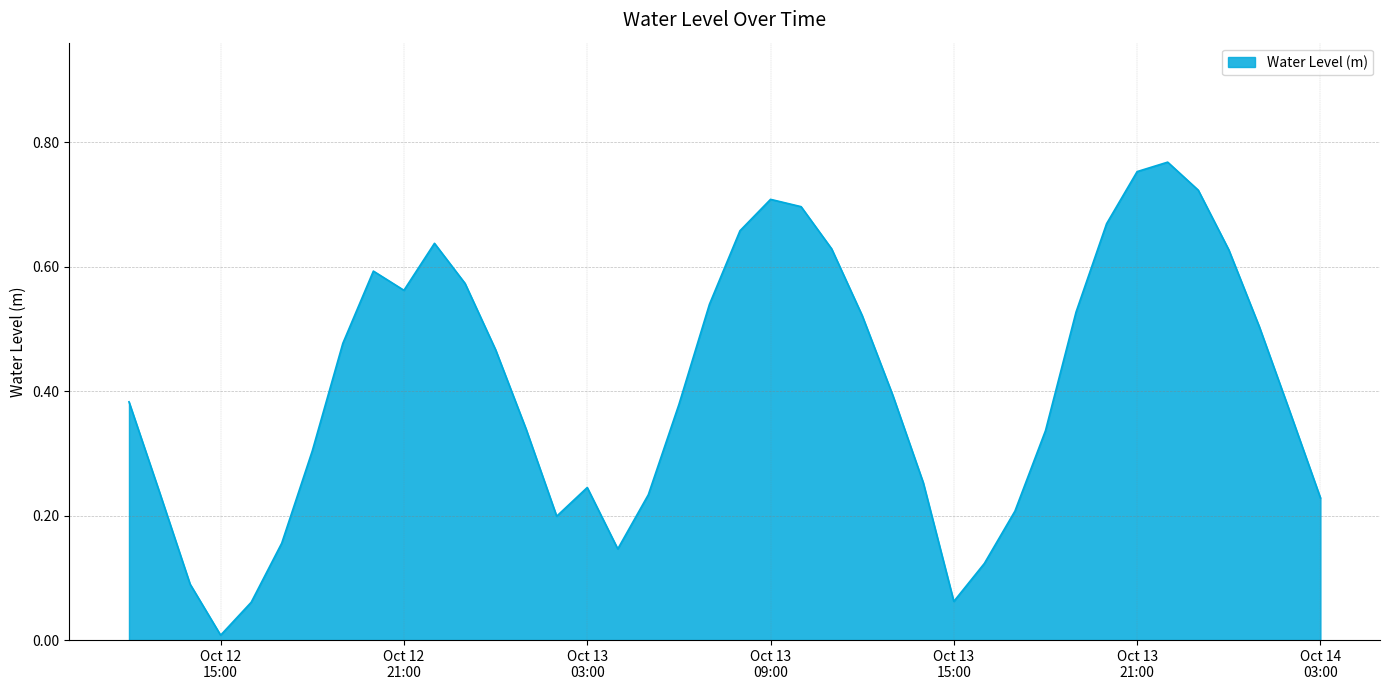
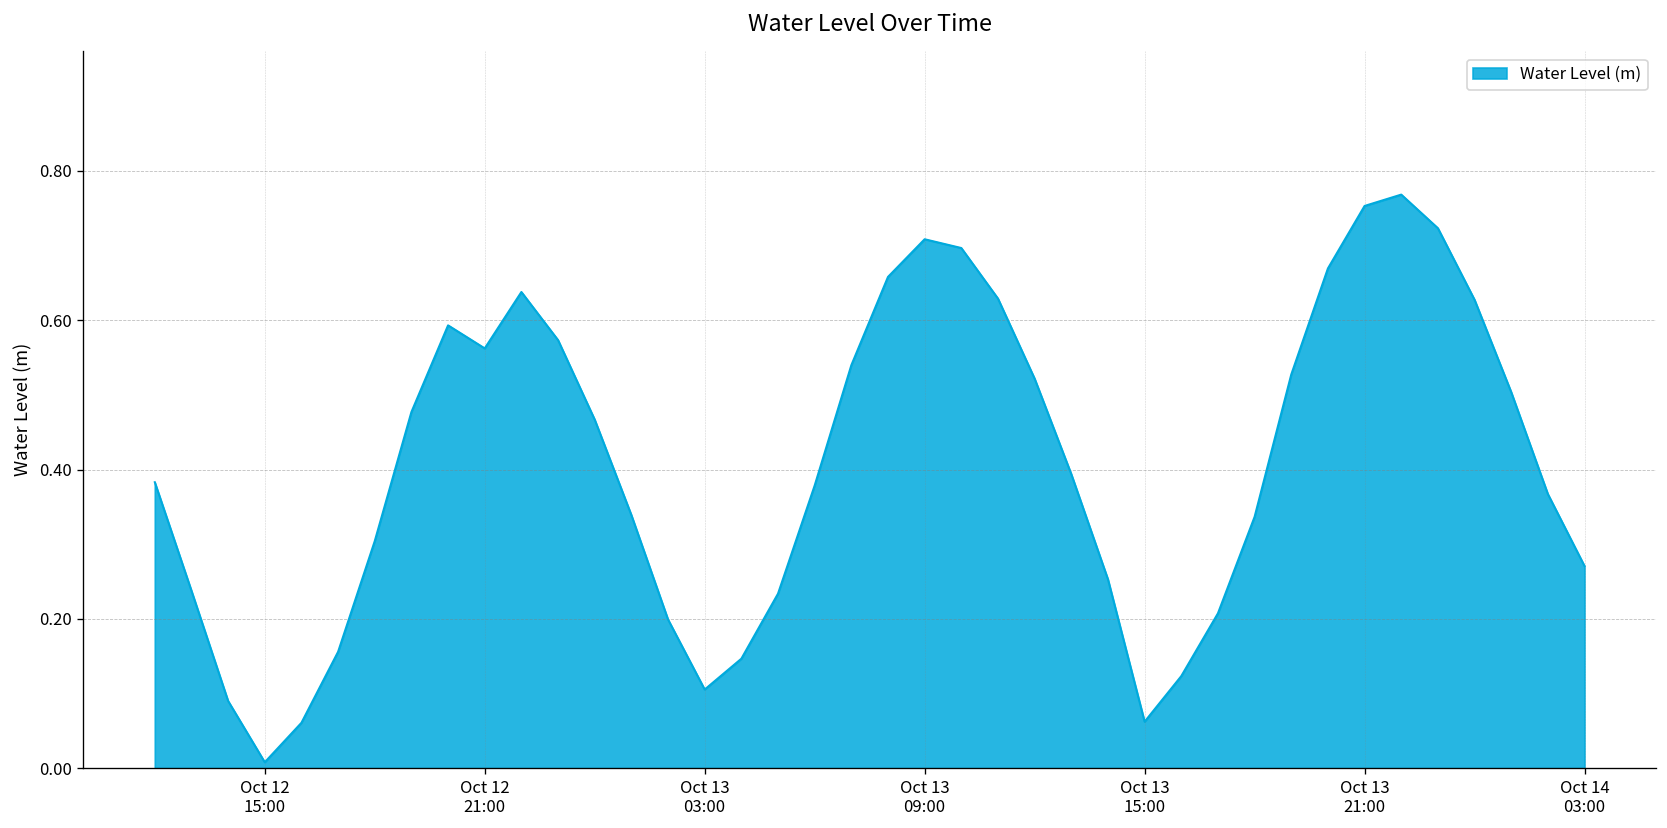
Oct 13 03:00: 0.25 -> 0.11
Oct 14 03:00: 0.23 -> 0.27
